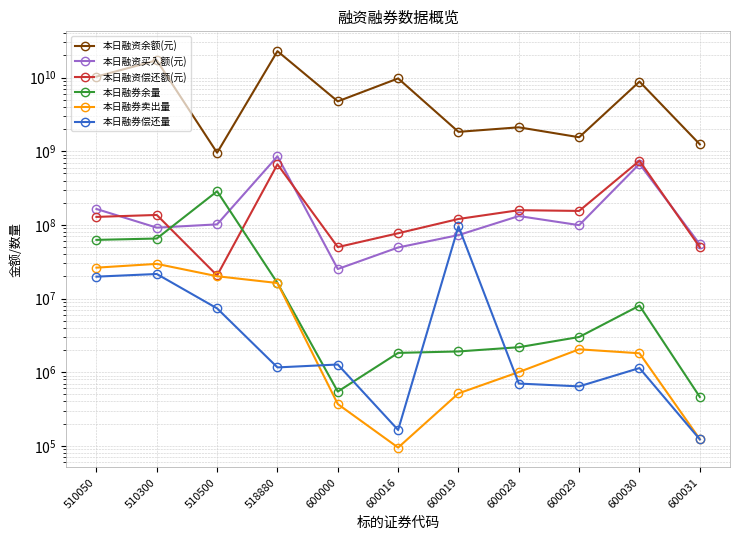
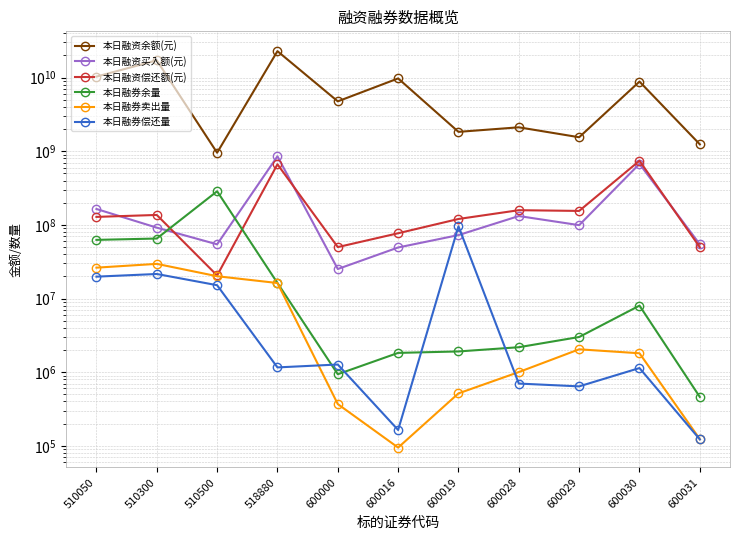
本日融资买入额(元), 510500: 100000000 -> 50000000
本日融券偿还量, 510500: 7000000 -> 15000000
本日融券余量, 600000: 500000 -> 900000
